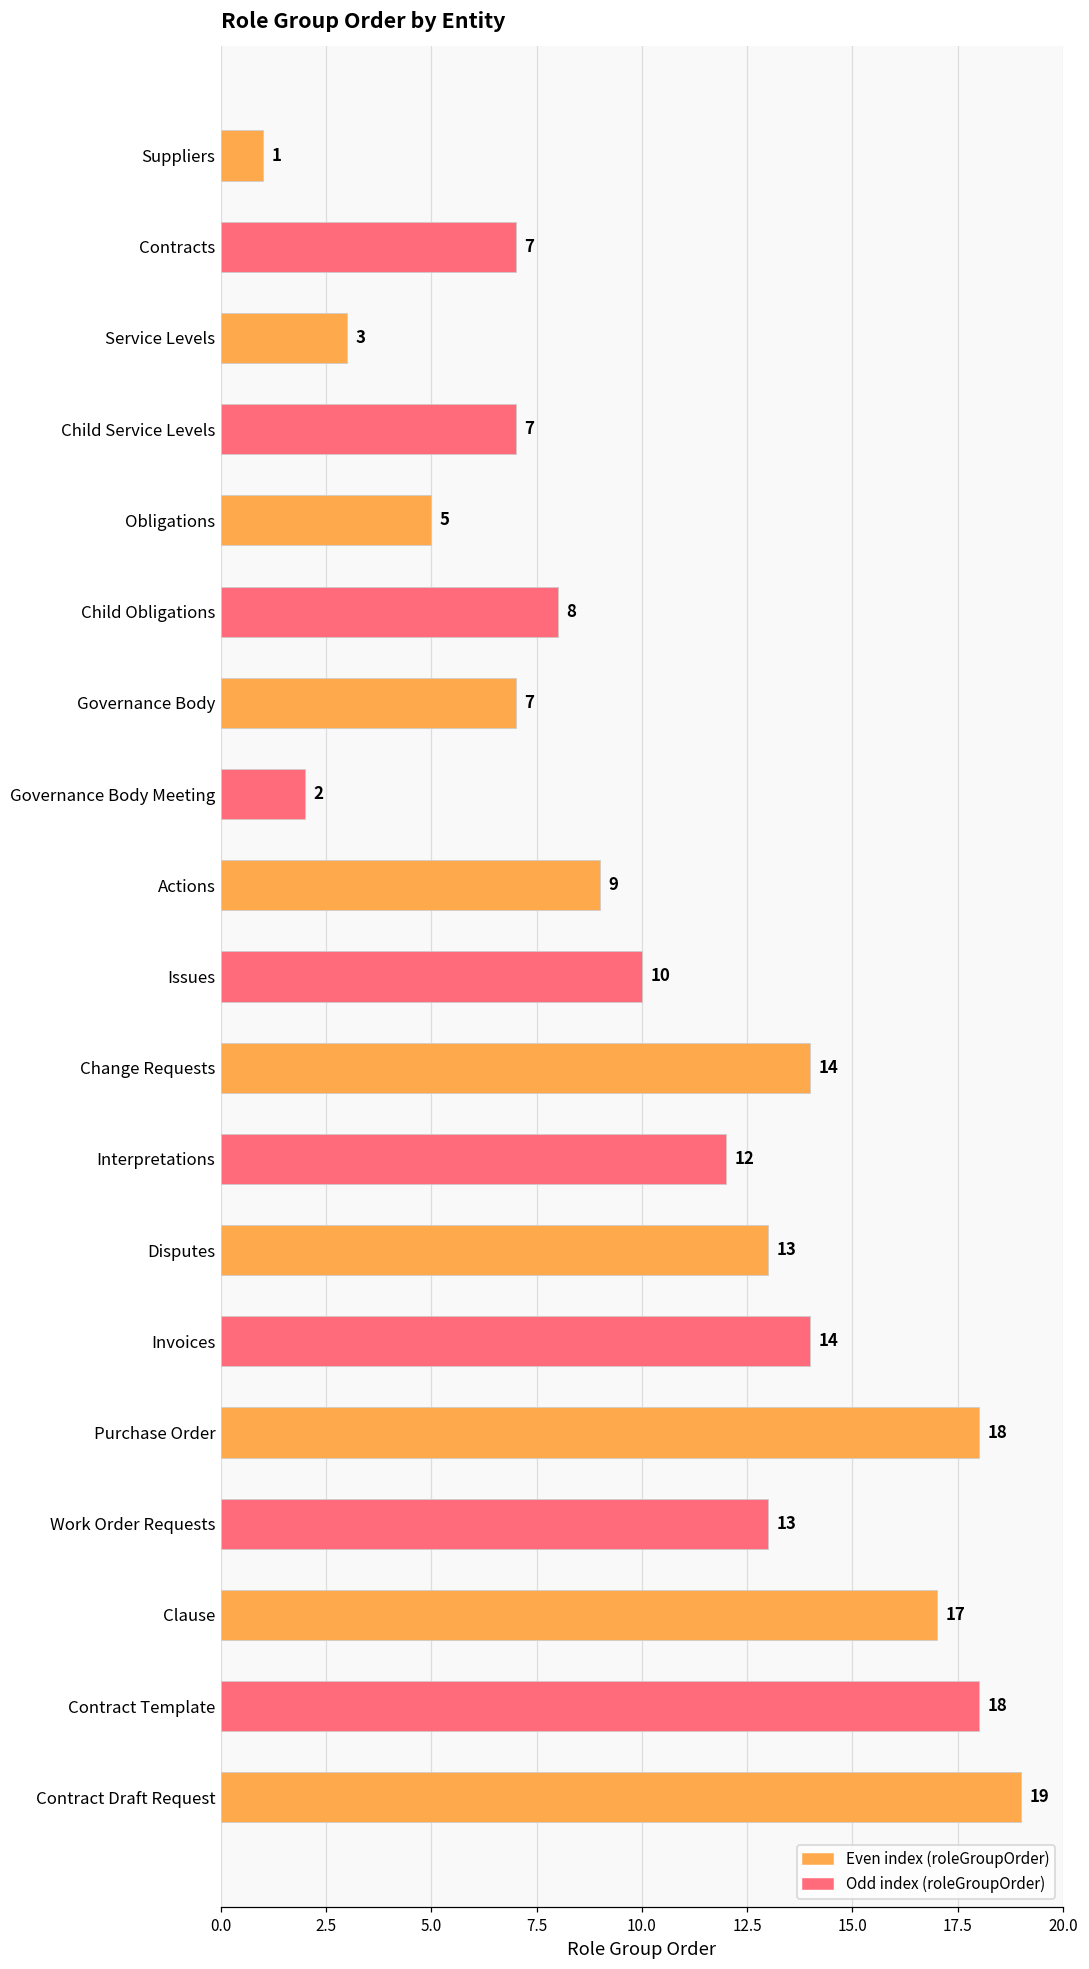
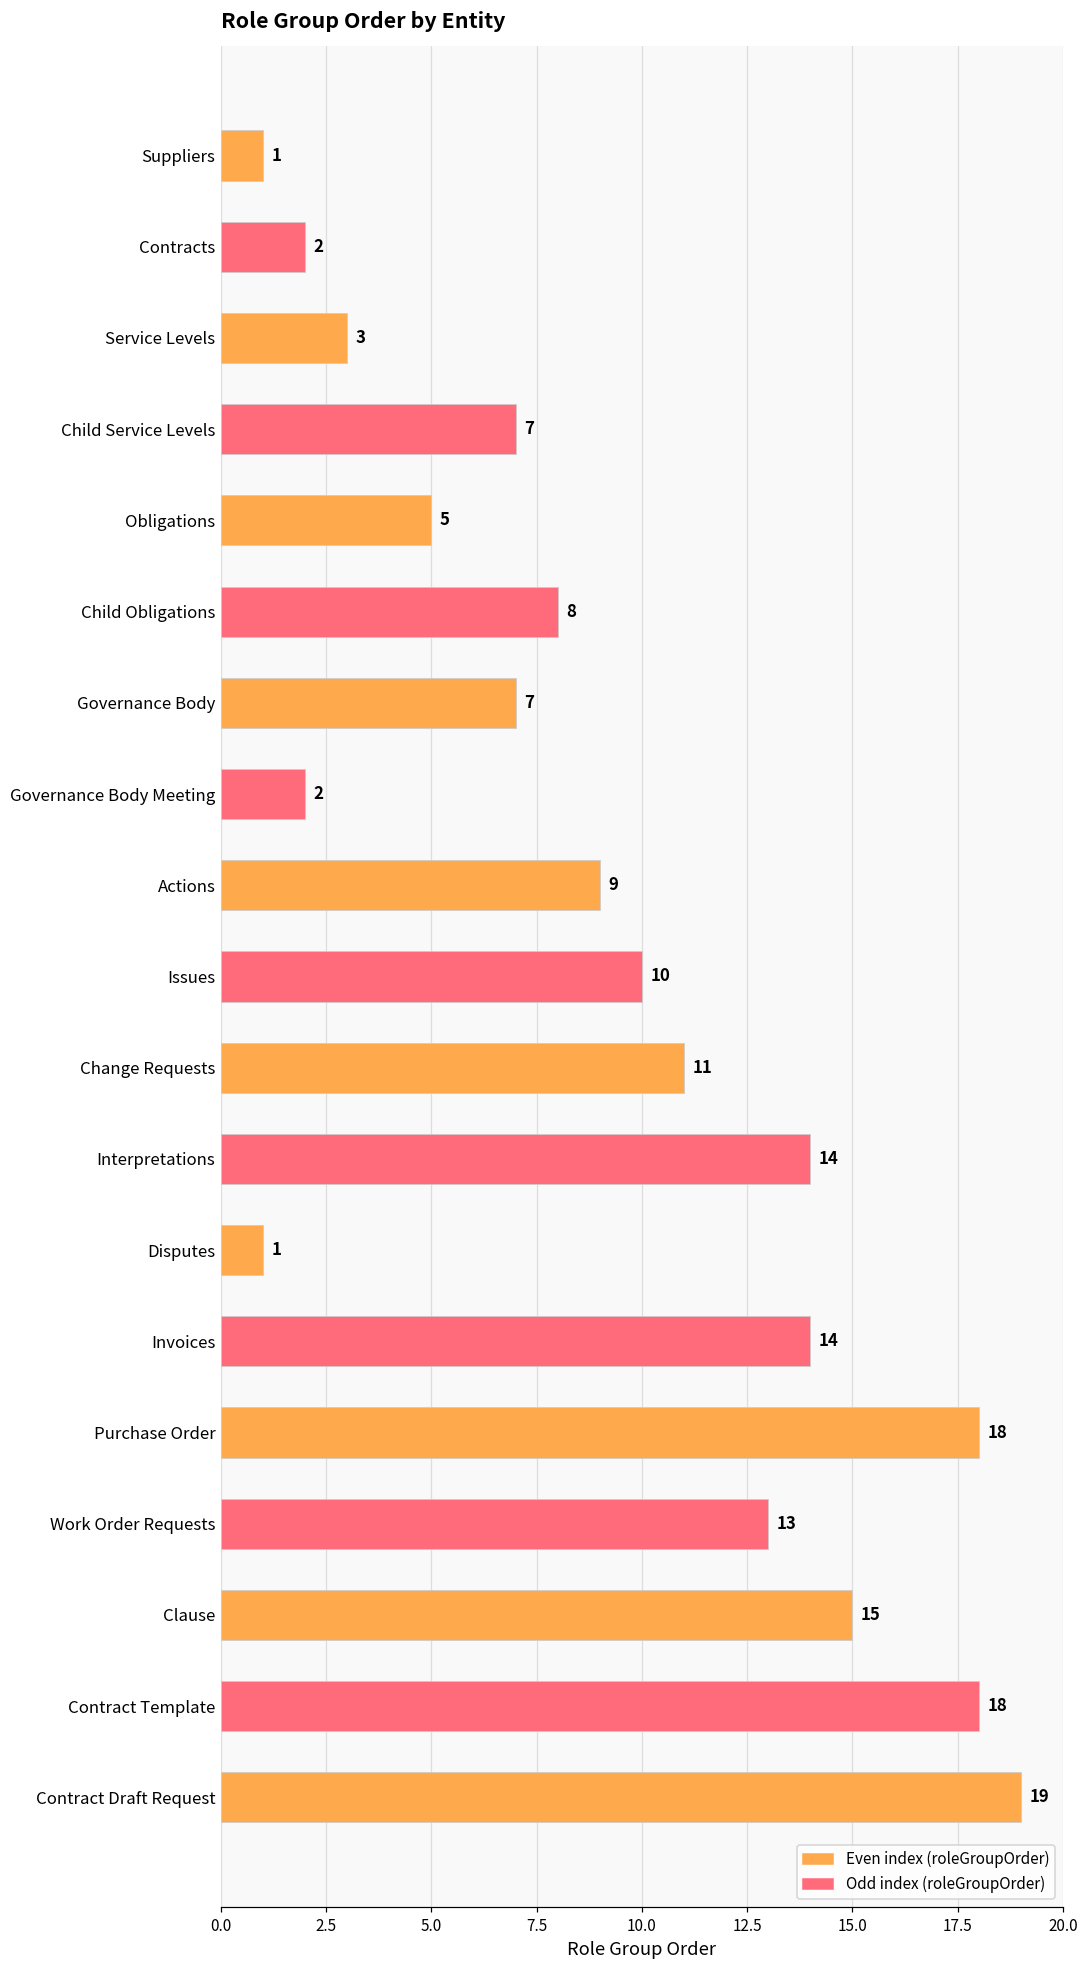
Contracts: 7 -> 2
Change Requests: 14 -> 11
Interpretations: 12 -> 14
Disputes: 13 -> 1
Clause: 17 -> 15
